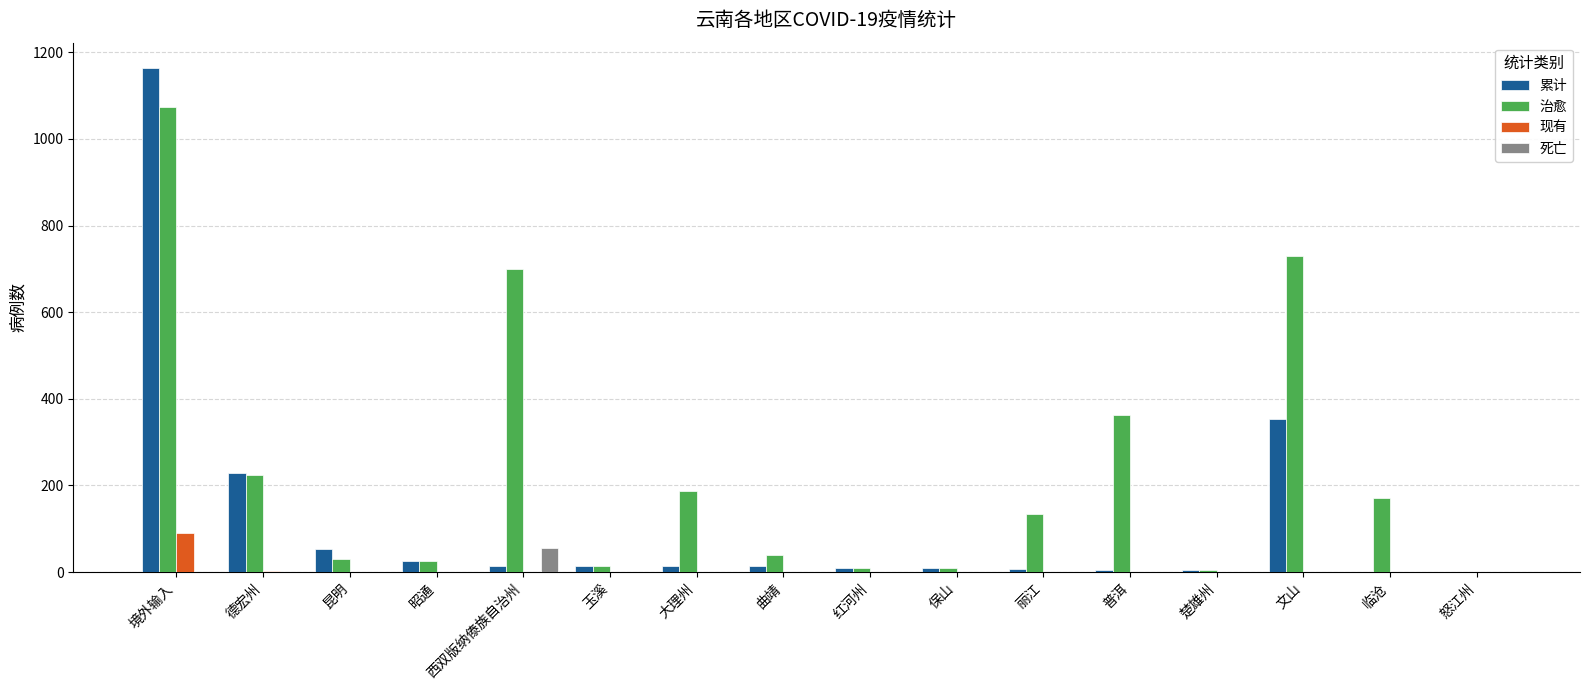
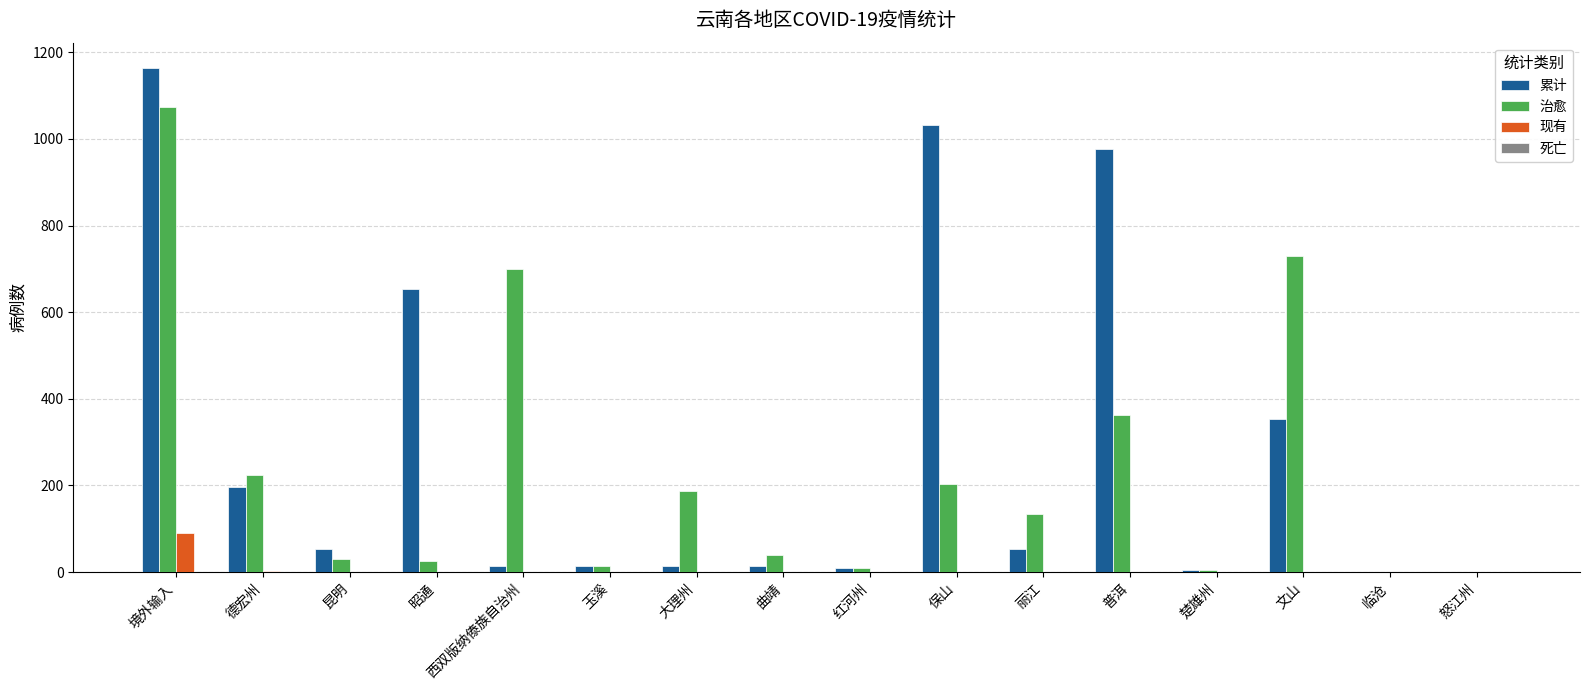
累计, 德宏州: 230 -> 200
累计, 昭通: 30 -> 650
死亡, 西双版纳傣族自治州: 60 -> 0
累计, 保山: 10 -> 1030
治愈, 保山: 10 -> 200
累计, 丽江: 10 -> 50
累计, 普洱: 0 -> 980
治愈, 临沧: 170 -> 0
